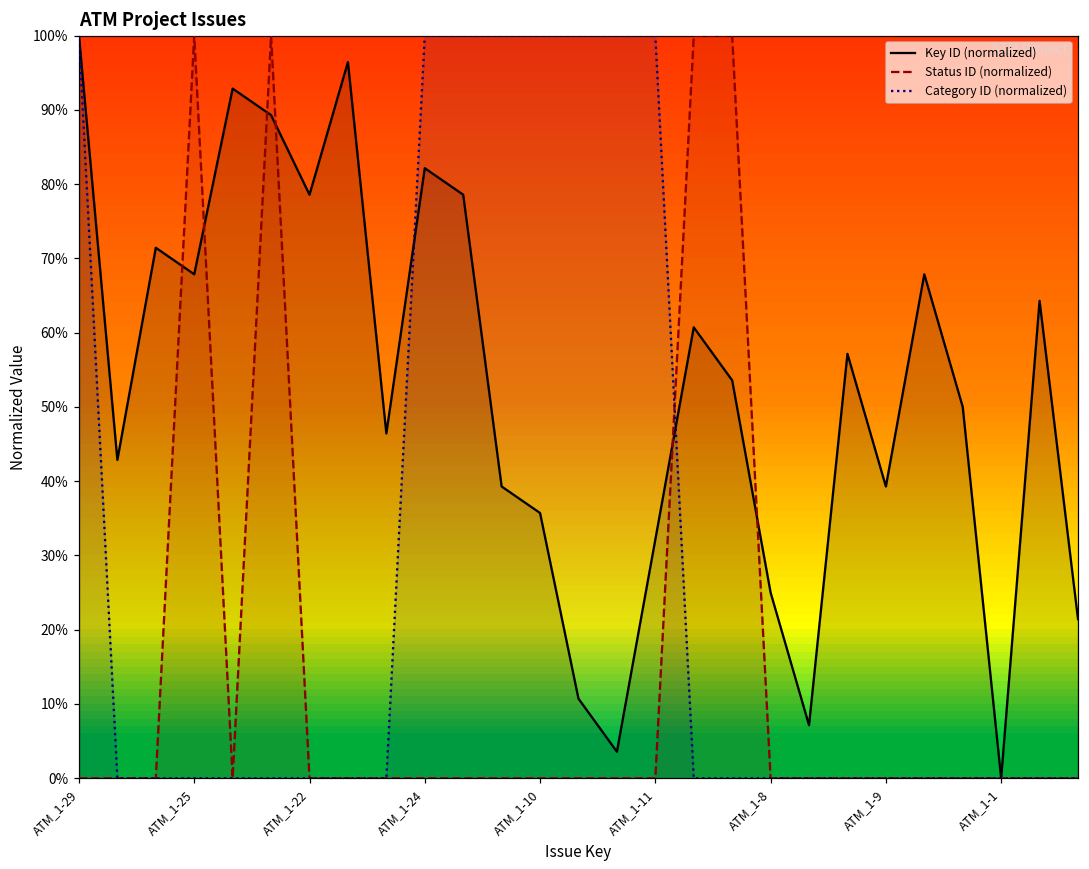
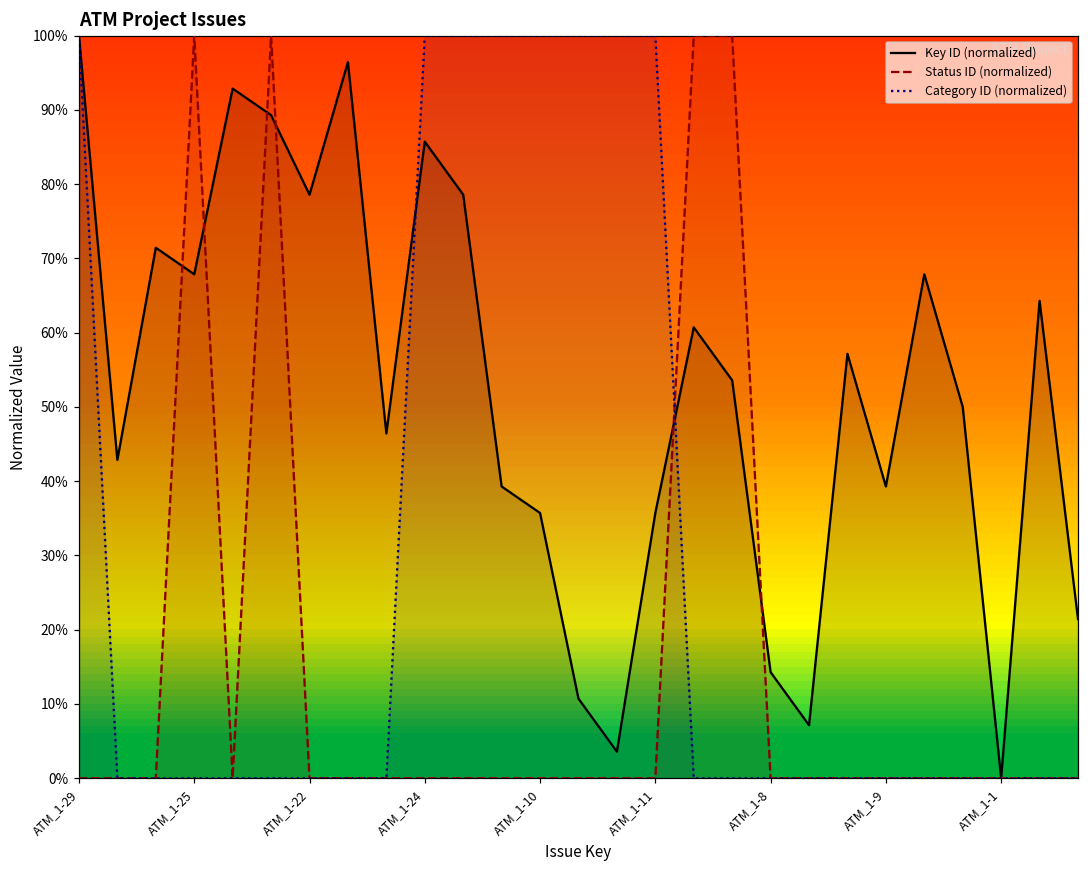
Key ID (normalized), ATM_1-24: 82% -> 86%
Key ID (normalized), ATM_1-11: 32% -> 36%
Key ID (normalized), ATM_1-8: 25% -> 14%
